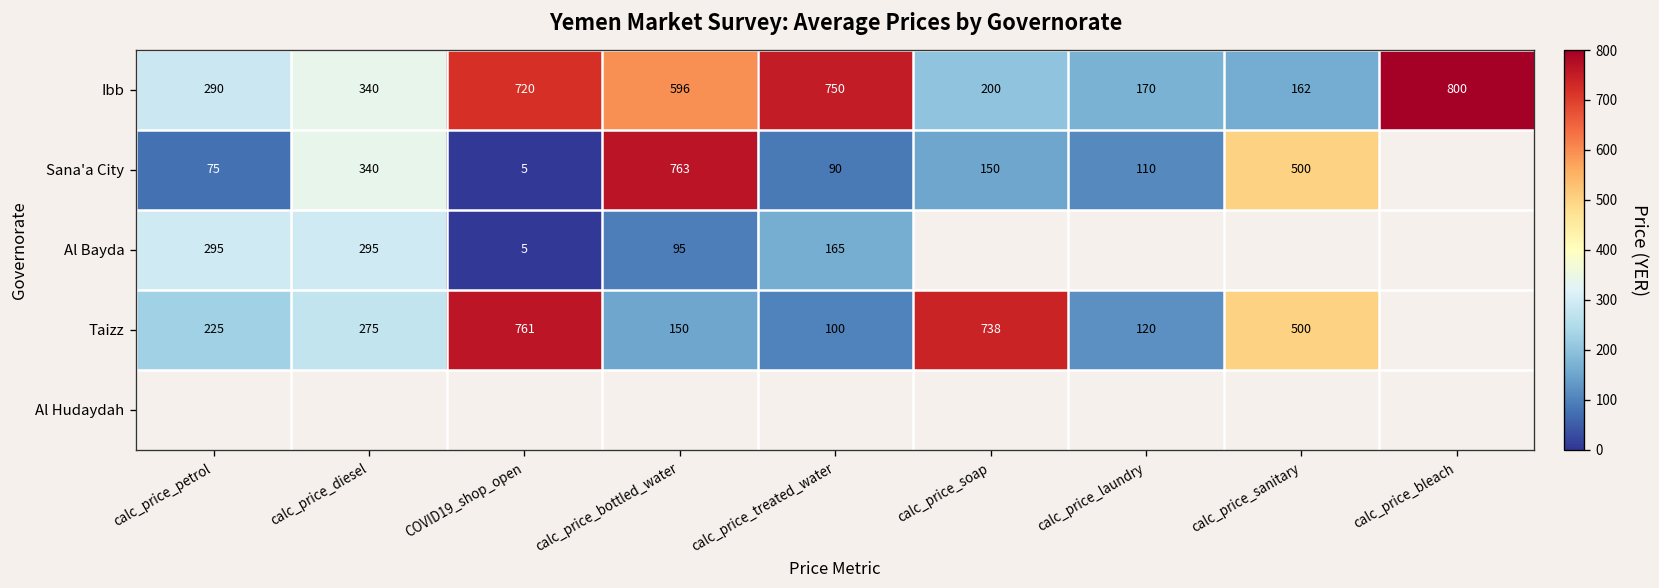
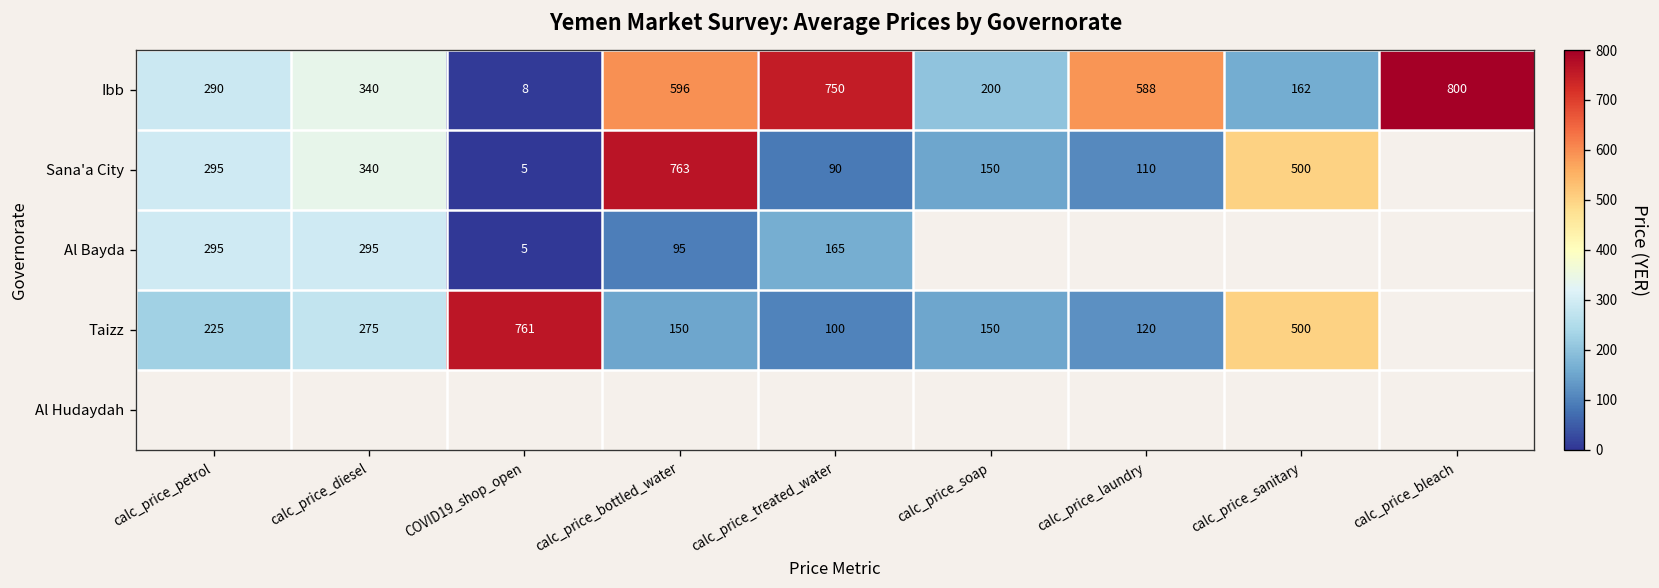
Ibb, COVID19_shop_open: 720 -> 8
Ibb, calc_price_laundry: 170 -> 588
Sana'a City, calc_price_petrol: 75 -> 295
Taizz, calc_price_soap: 738 -> 150
